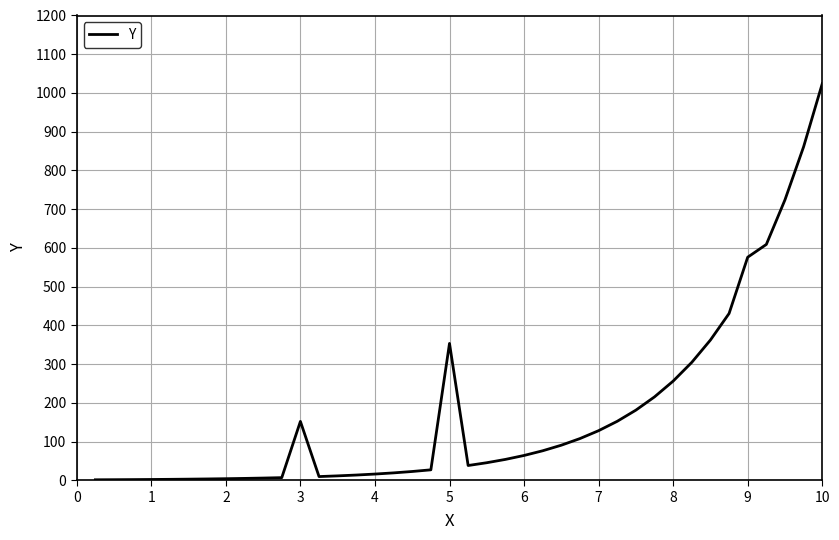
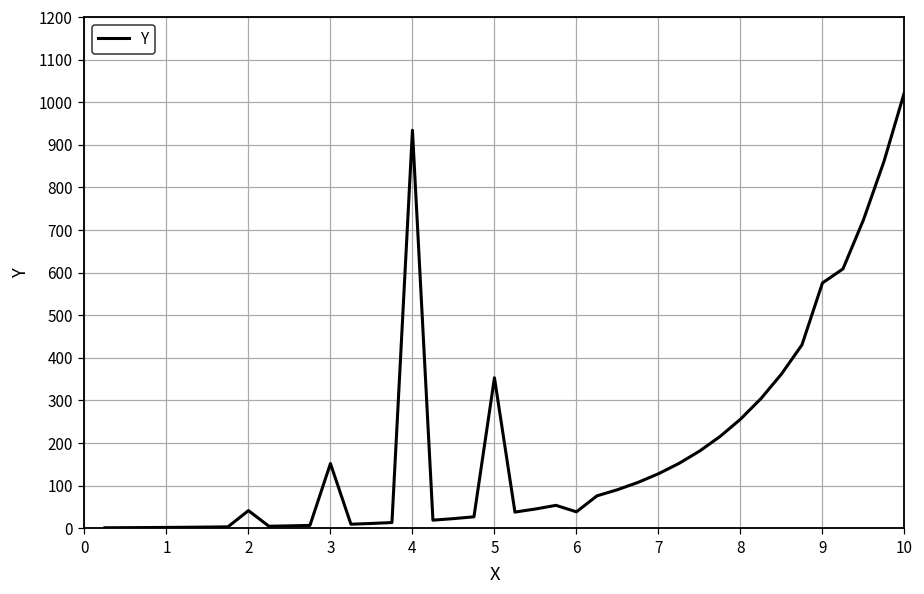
2: 0 -> 40
4: 20 -> 930
6: 60 -> 40
